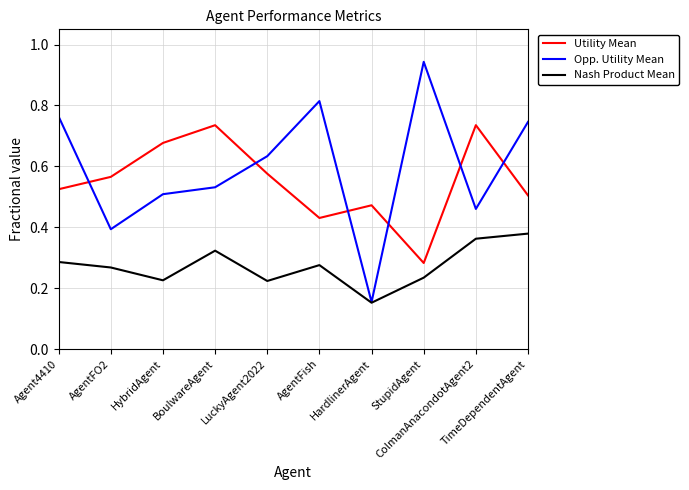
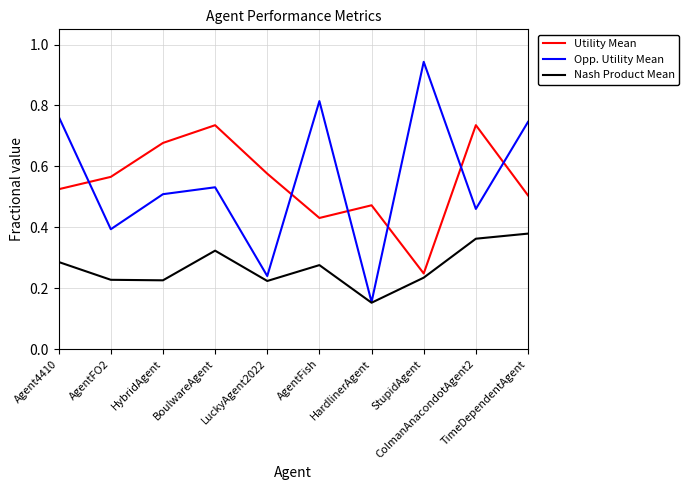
Nash Product Mean, AgentFO2: 0.27 -> 0.23
Opp. Utility Mean, LuckyAgent2022: 0.63 -> 0.24
Utility Mean, StupidAgent: 0.28 -> 0.25
